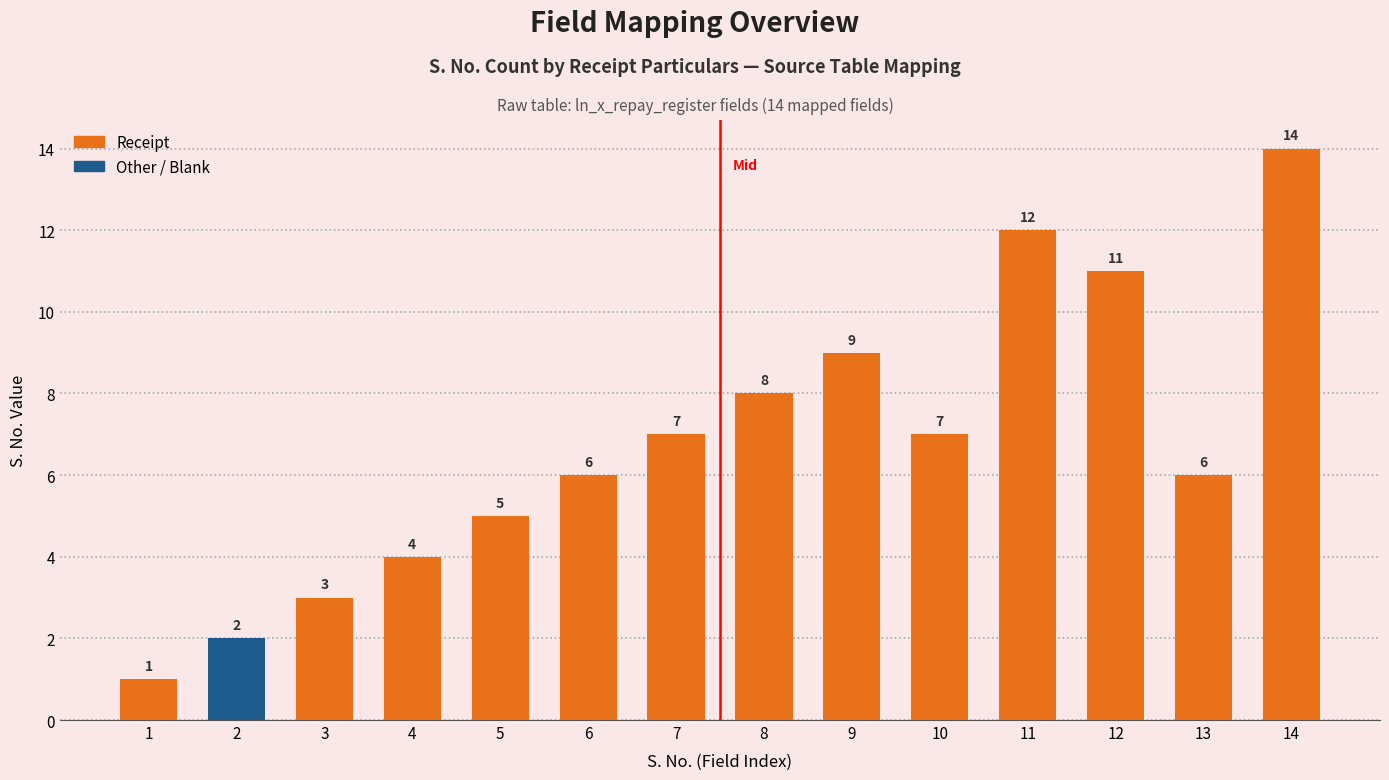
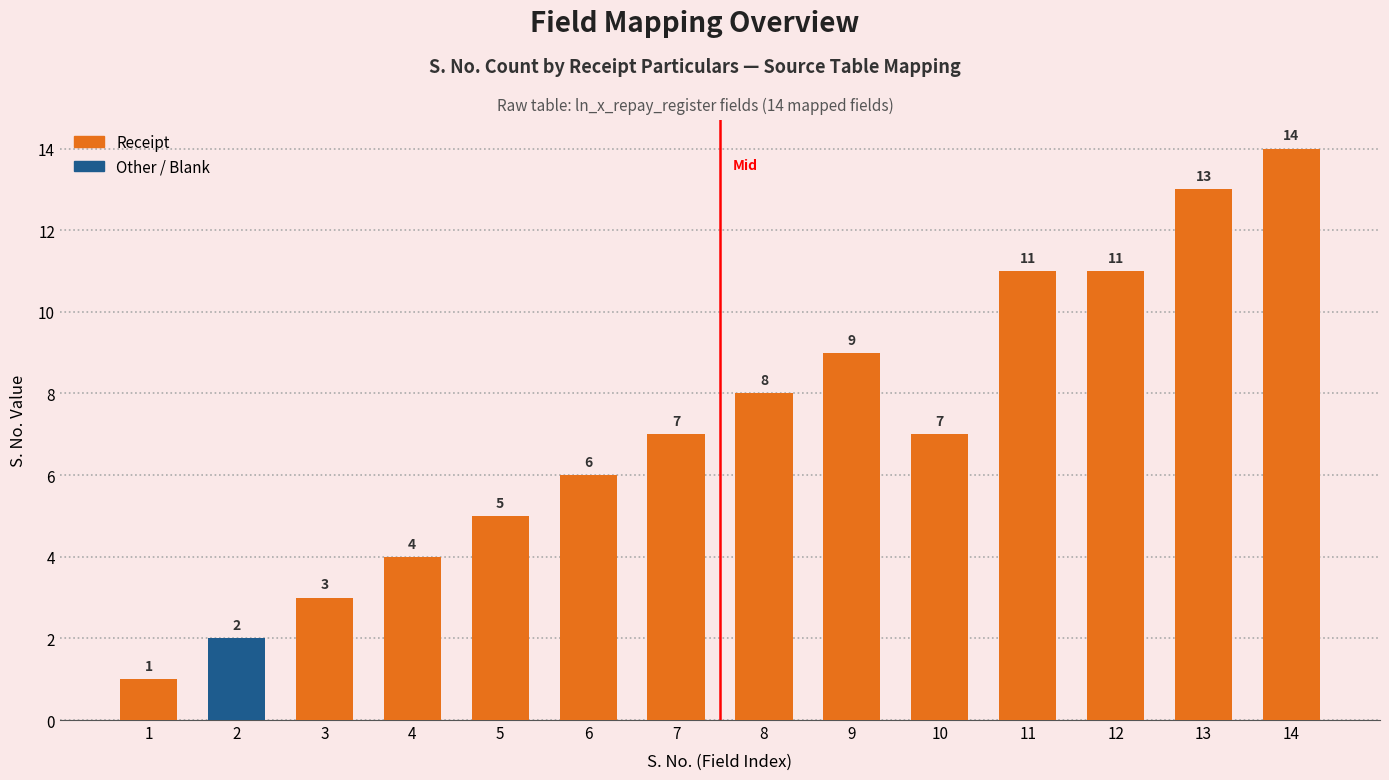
11: 12 -> 11
13: 6 -> 13
